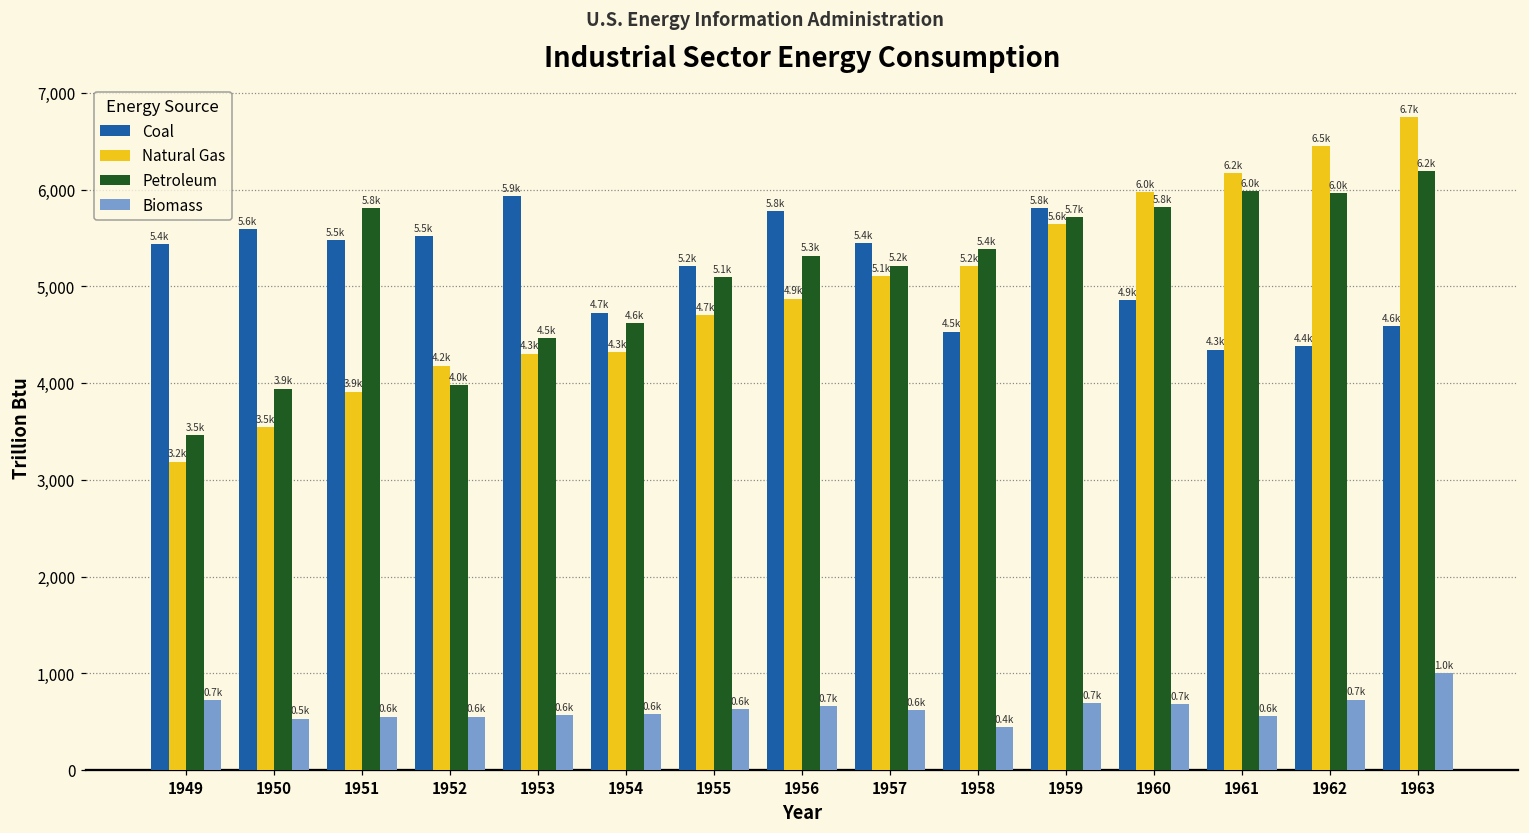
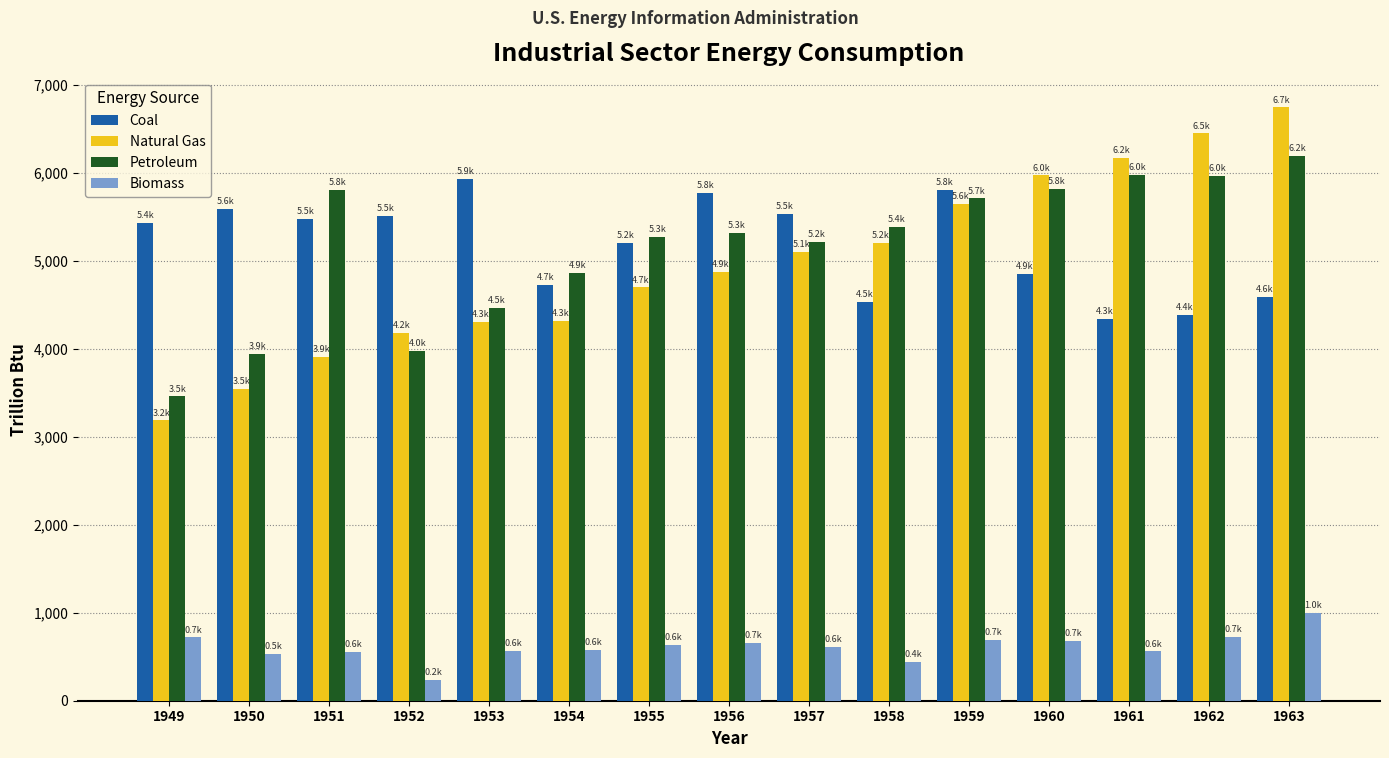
Biomass, 1952: 0.6k -> 0.2k
Petroleum, 1954: 4.6k -> 4.9k
Petroleum, 1955: 5.1k -> 5.3k
Coal, 1957: 5.4k -> 5.5k
